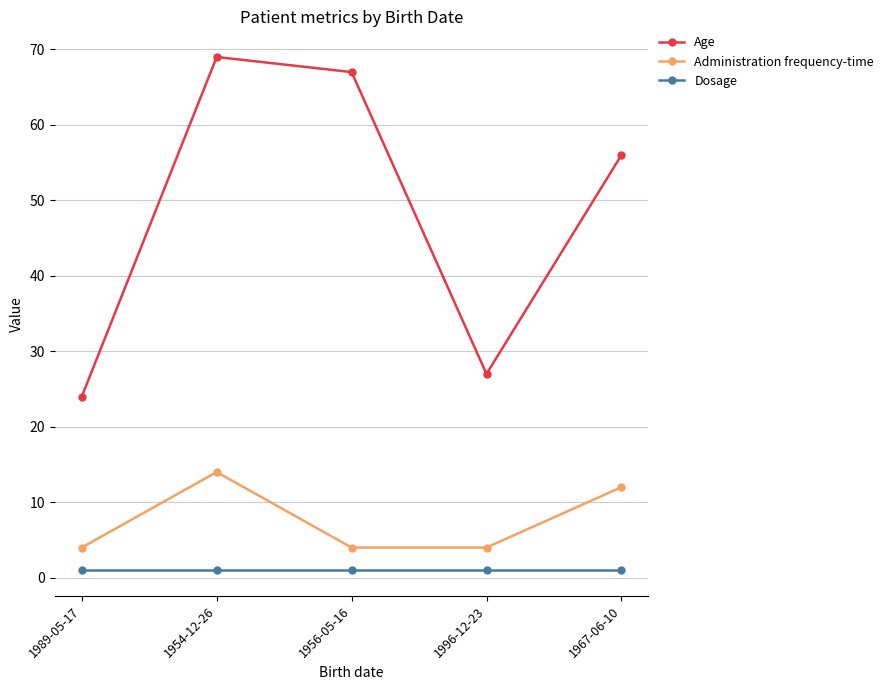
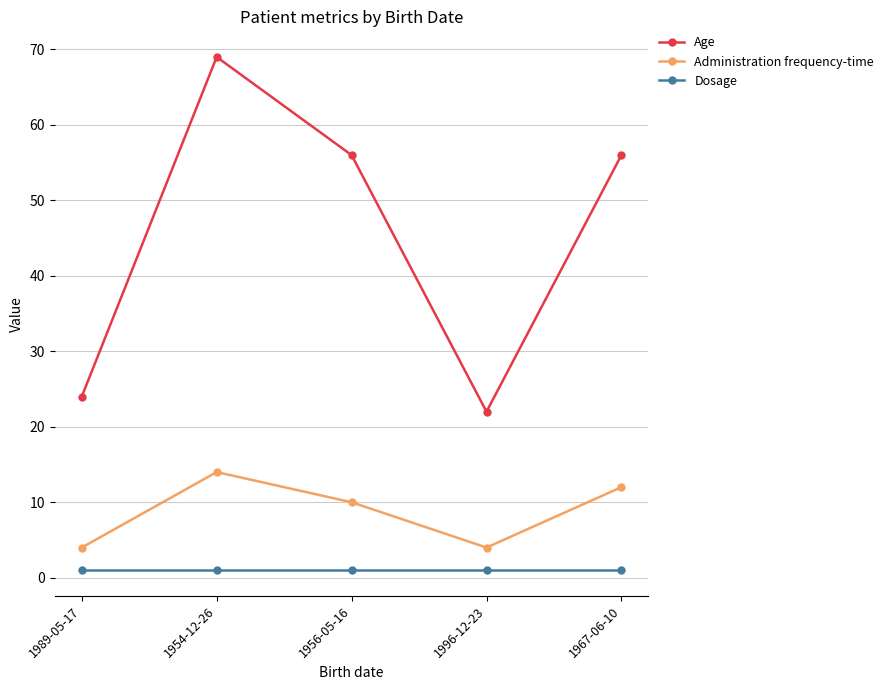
Age, 1956-05-16: 67 -> 56
Administration frequency-time, 1956-05-16: 4 -> 10
Age, 1996-12-23: 27 -> 22
